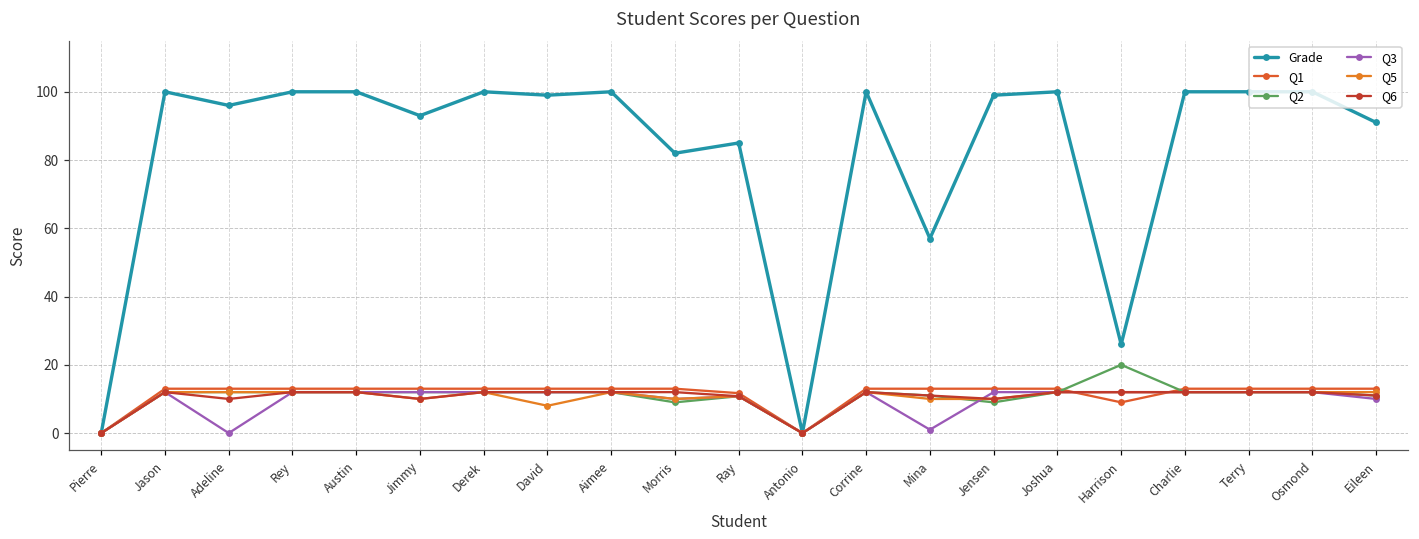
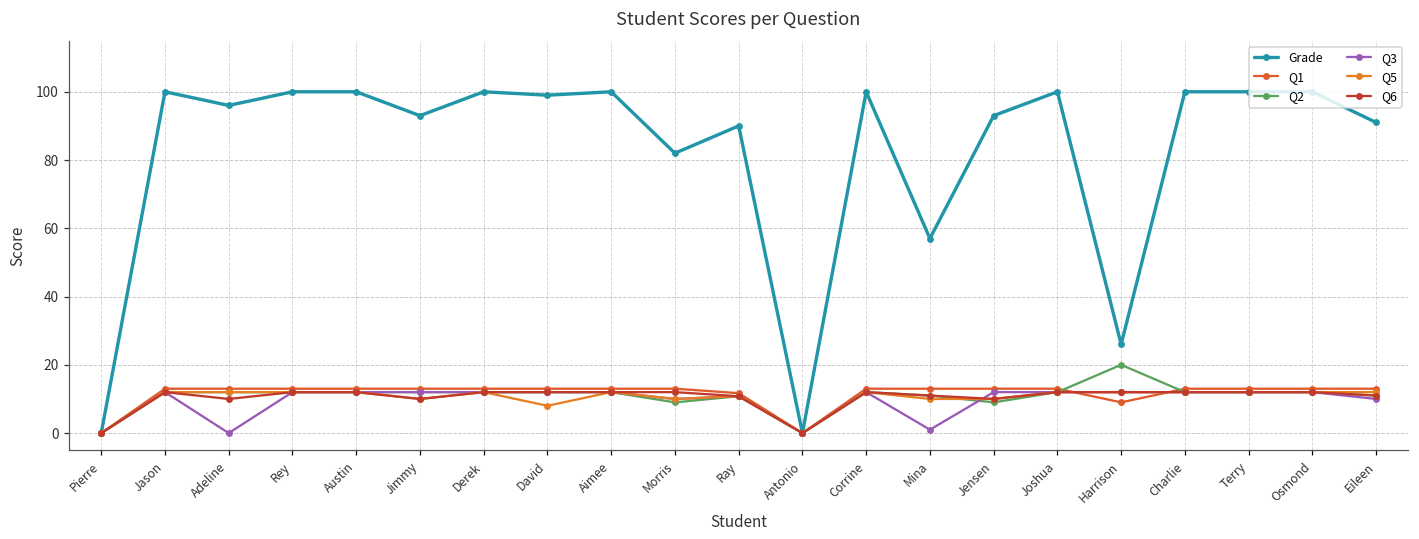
Grade, Ray: 85 -> 90
Grade, Jensen: 99 -> 93
